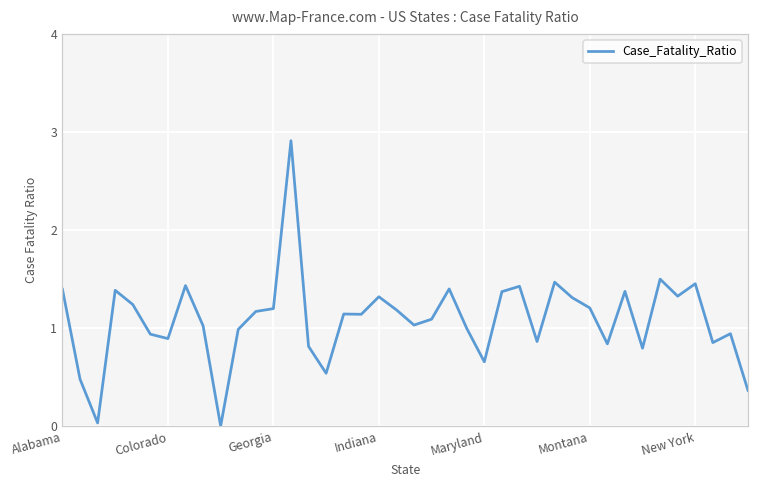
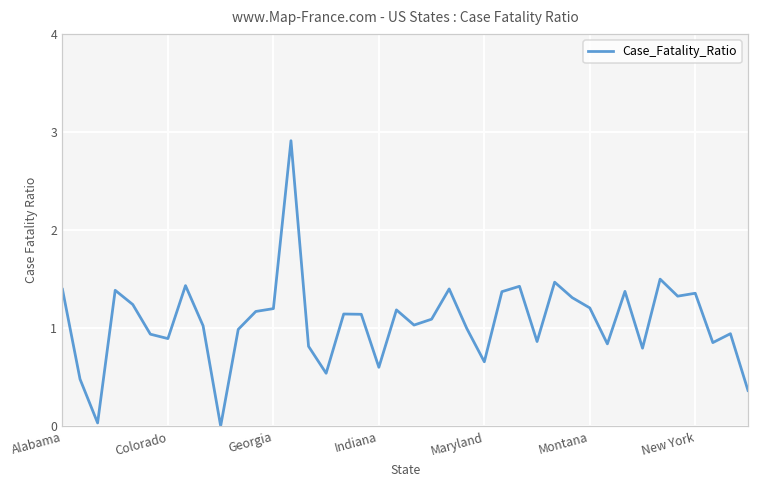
Indiana: 1.3 -> 0.6
New York: 1.5 -> 1.4
